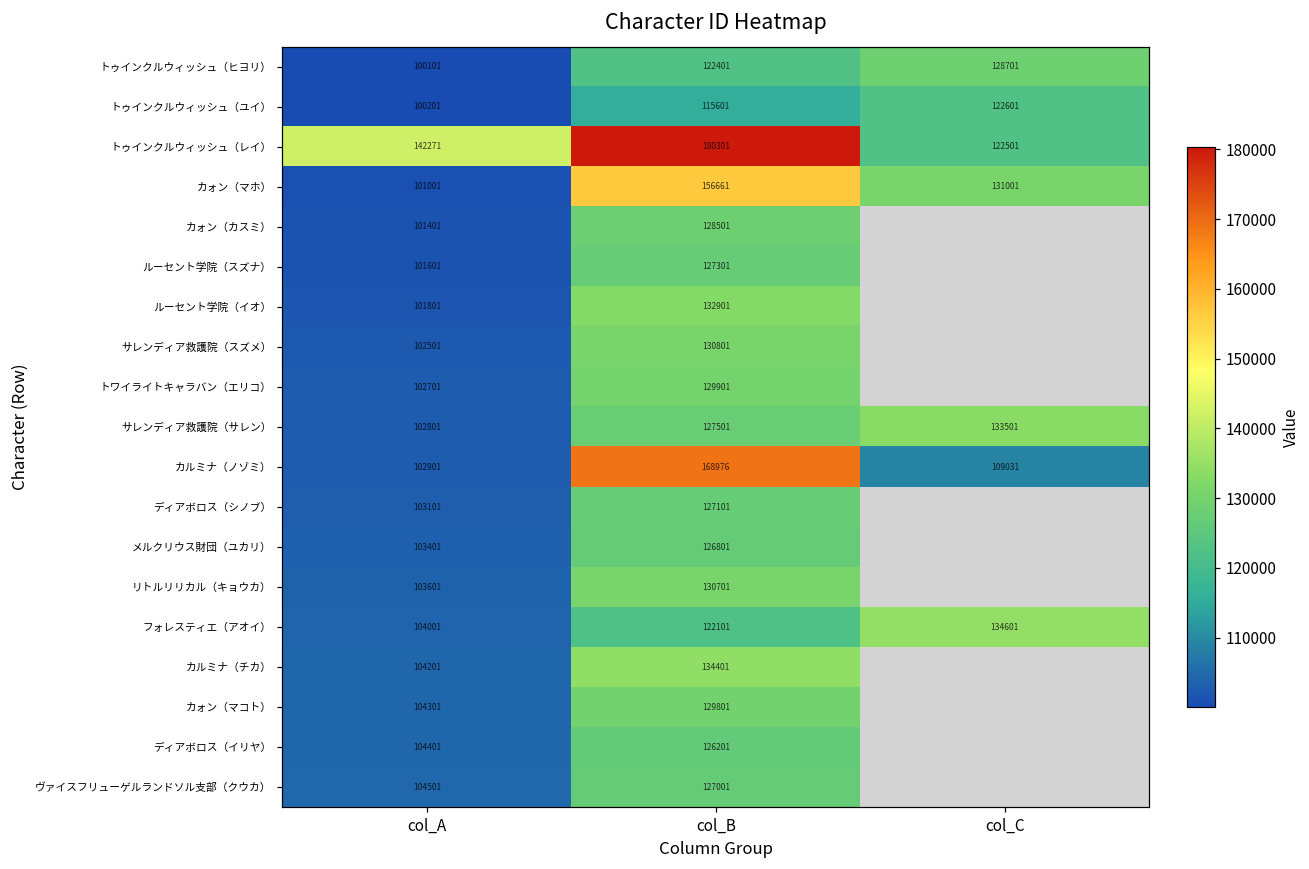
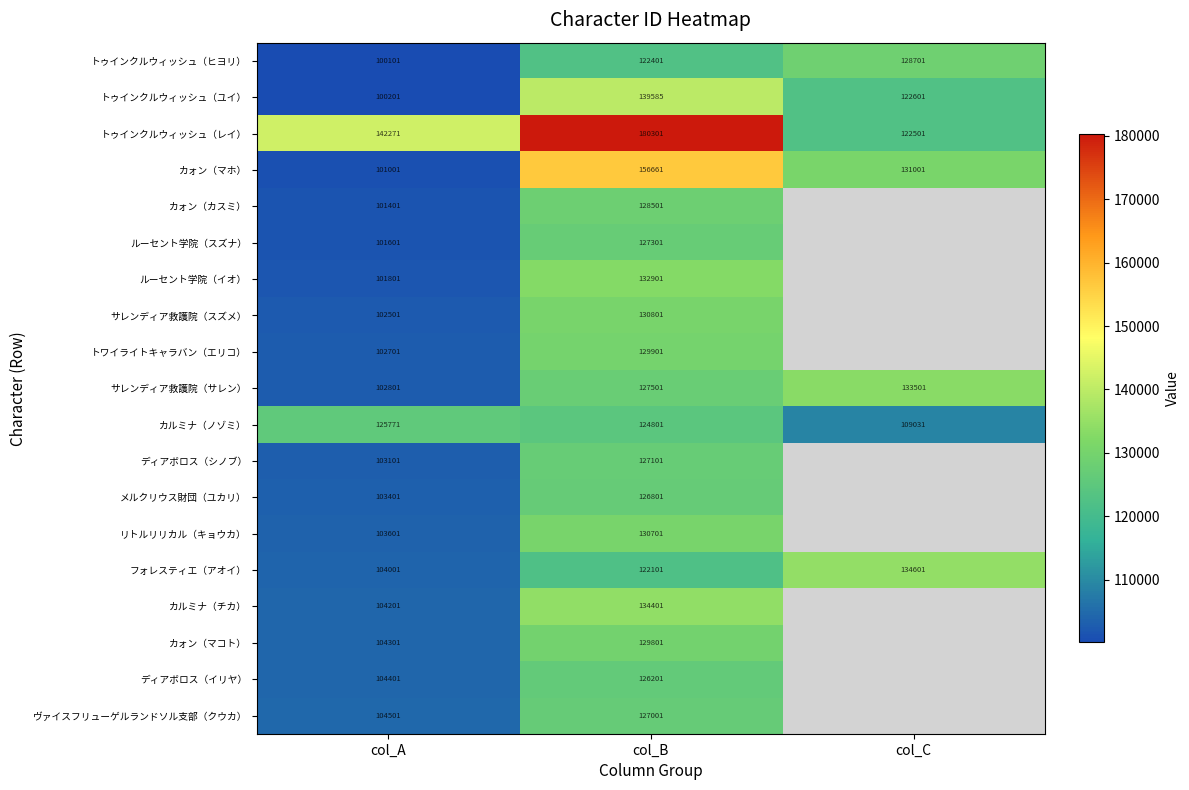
トゥインクルウィッシュ（ユイ）, col_B: 115601 -> 139585
カルミナ（ノゾミ）, col_A: 102901 -> 125771
カルミナ（ノゾミ）, col_B: 168976 -> 124801
